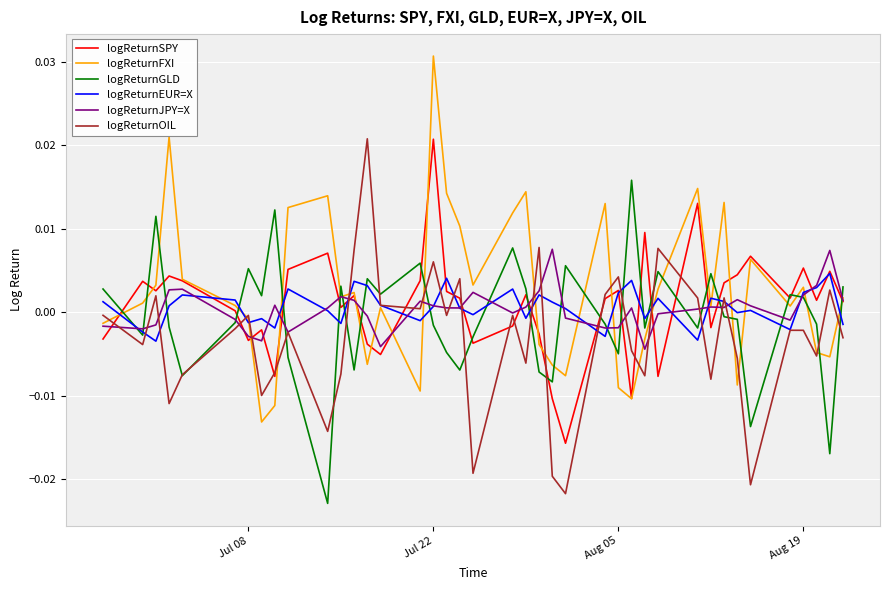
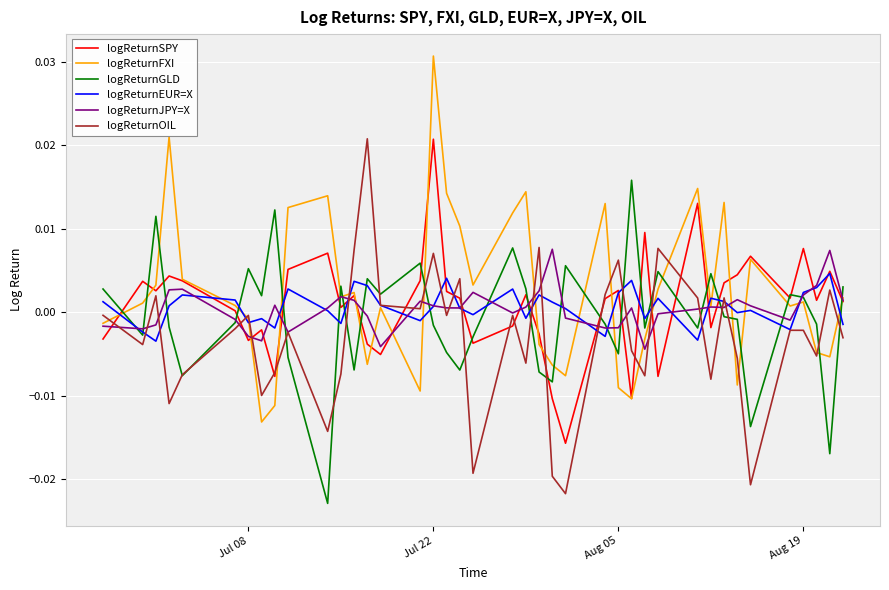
logReturnOIL, Jul 22: 0.006 -> 0.007
logReturnOIL, Aug 05: 0.004 -> 0.006
logReturnSPY, Aug 19: 0.005 -> 0.008
logReturnFXI, Aug 19: 0.003 -> 0.001
